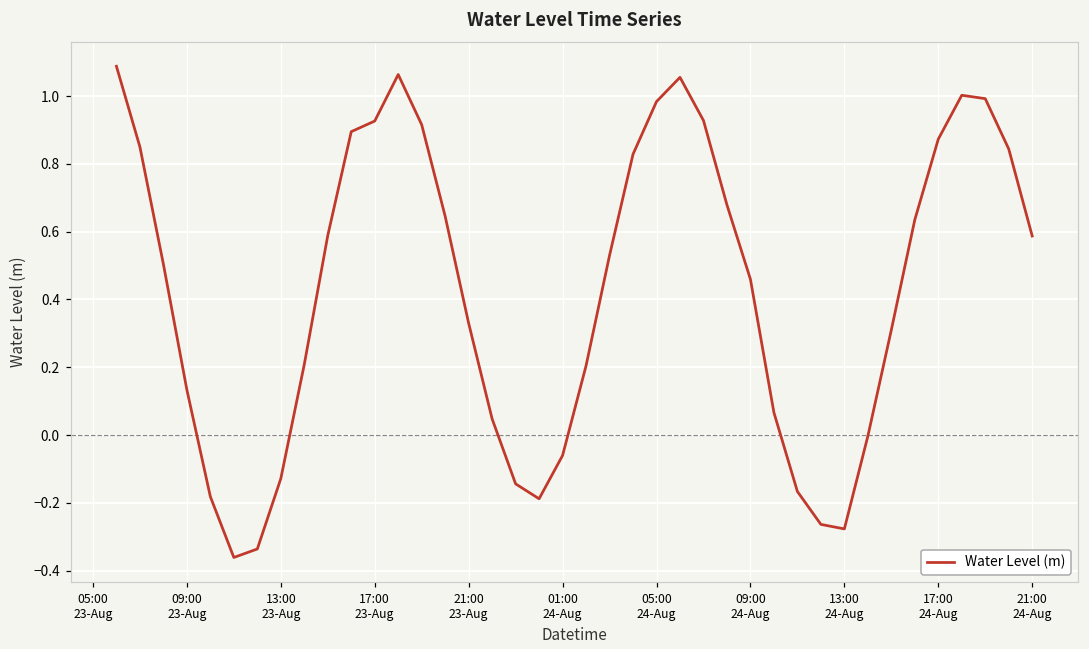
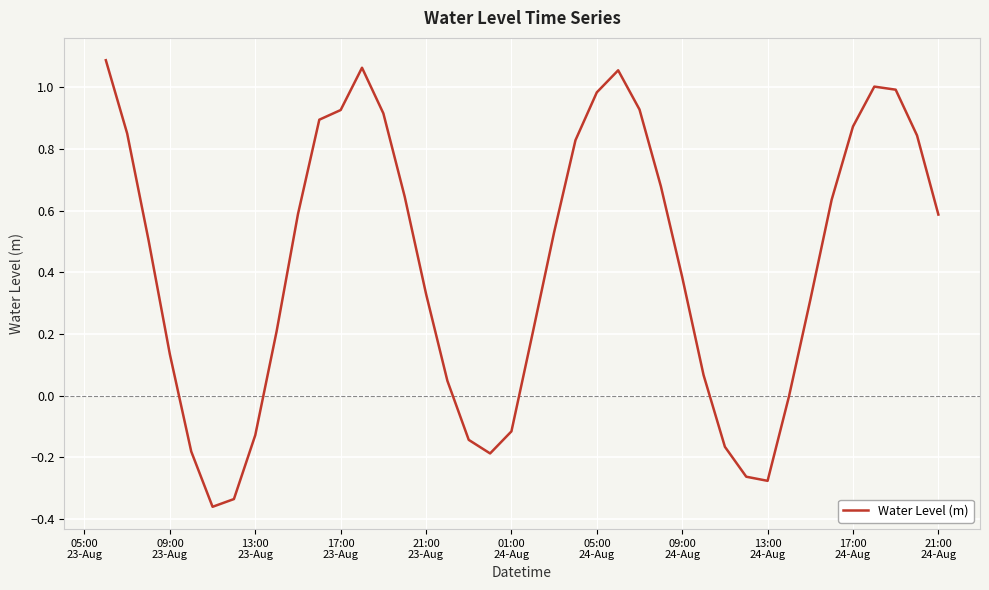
01:00 24-Aug: -0.06 -> -0.12
09:00 24-Aug: 0.46 -> 0.38
